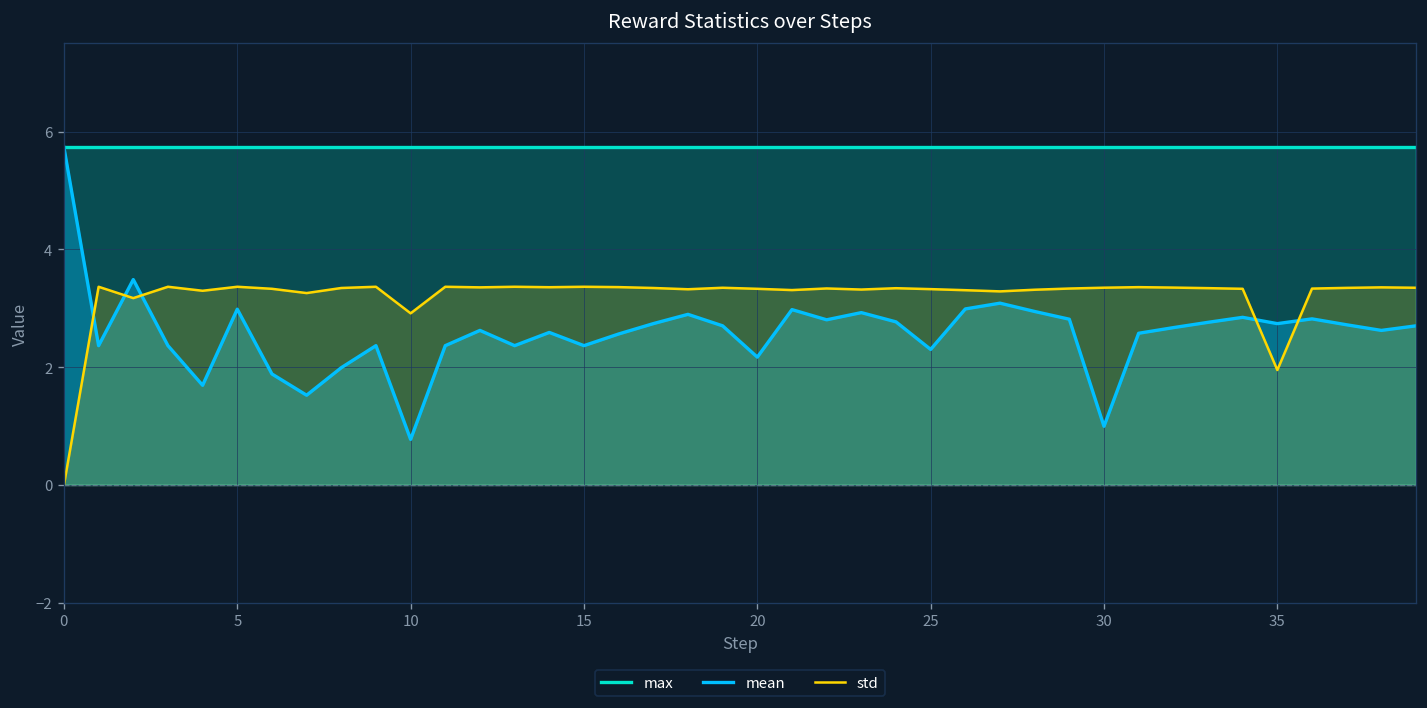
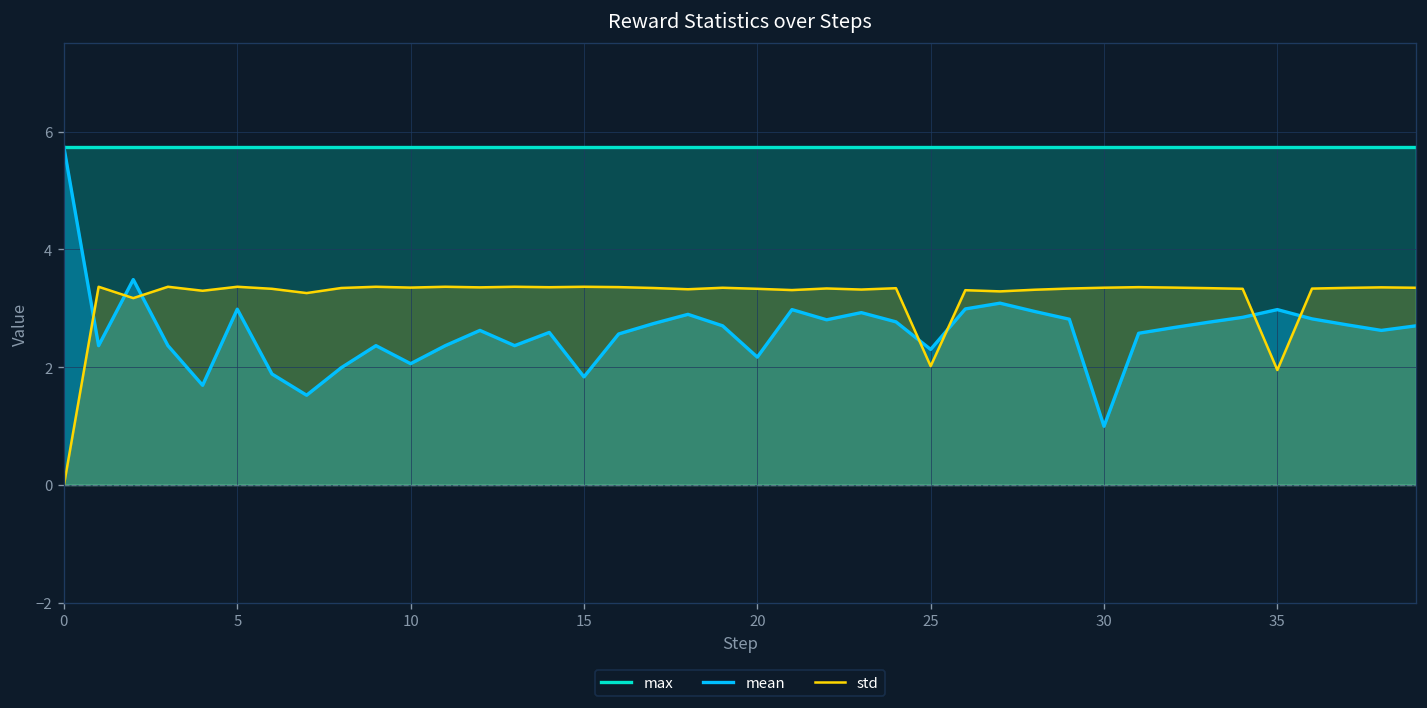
mean, 10: 0.8 -> 2.1
std, 10: 2.9 -> 3.4
mean, 15: 2.4 -> 1.8
std, 25: 3.3 -> 2.0
mean, 35: 2.7 -> 3.0
